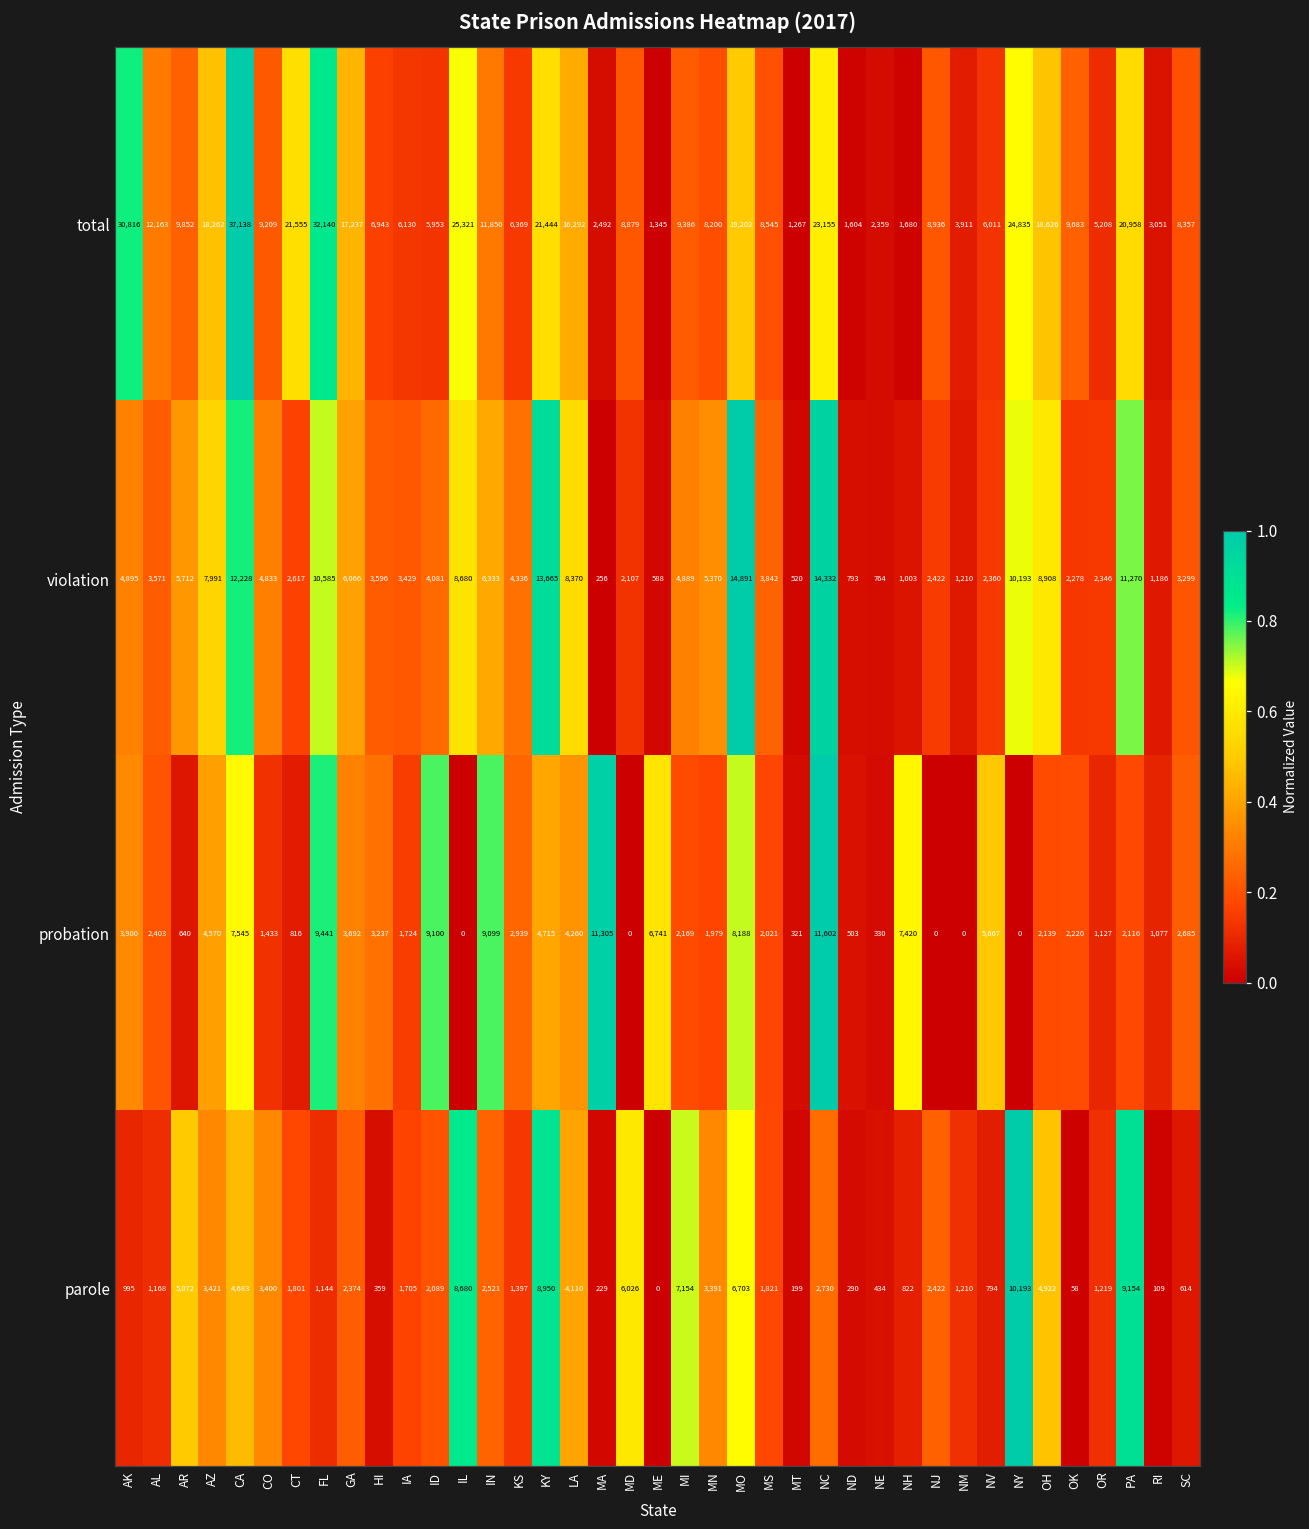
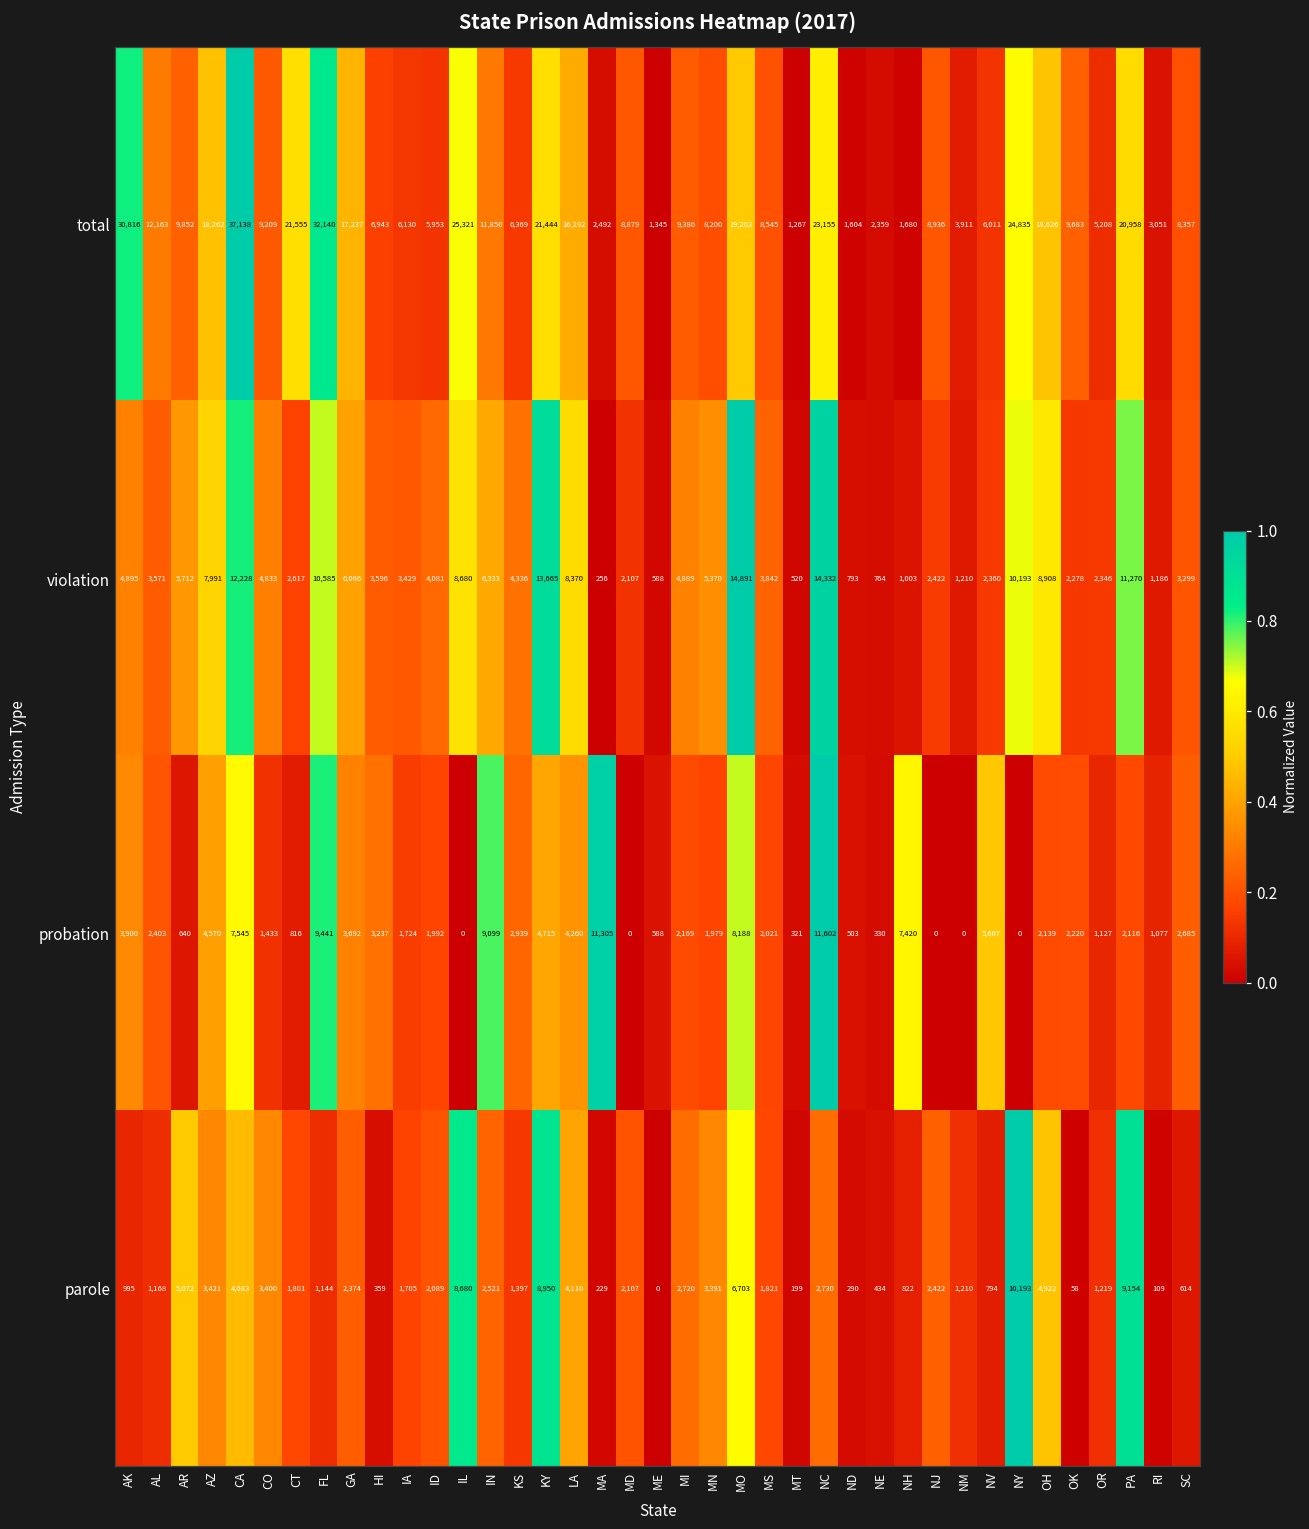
probation, ID: 9,100 -> 1,992
probation, ME: 6,741 -> 588
parole, MD: 6,026 -> 2,107
parole, MI: 7,154 -> 2,720
